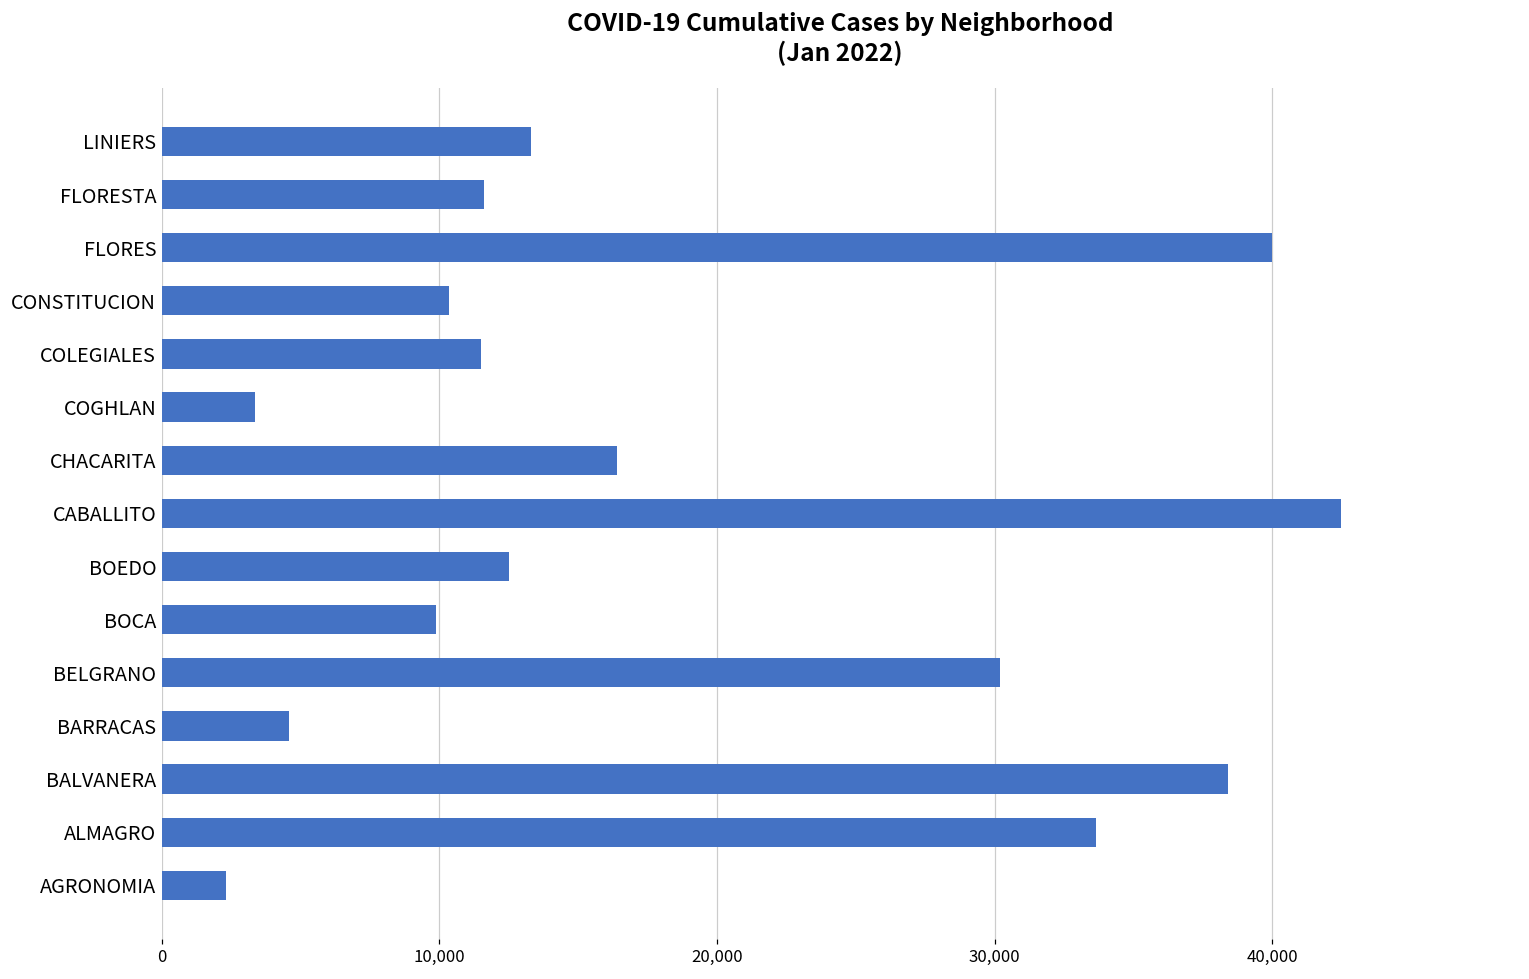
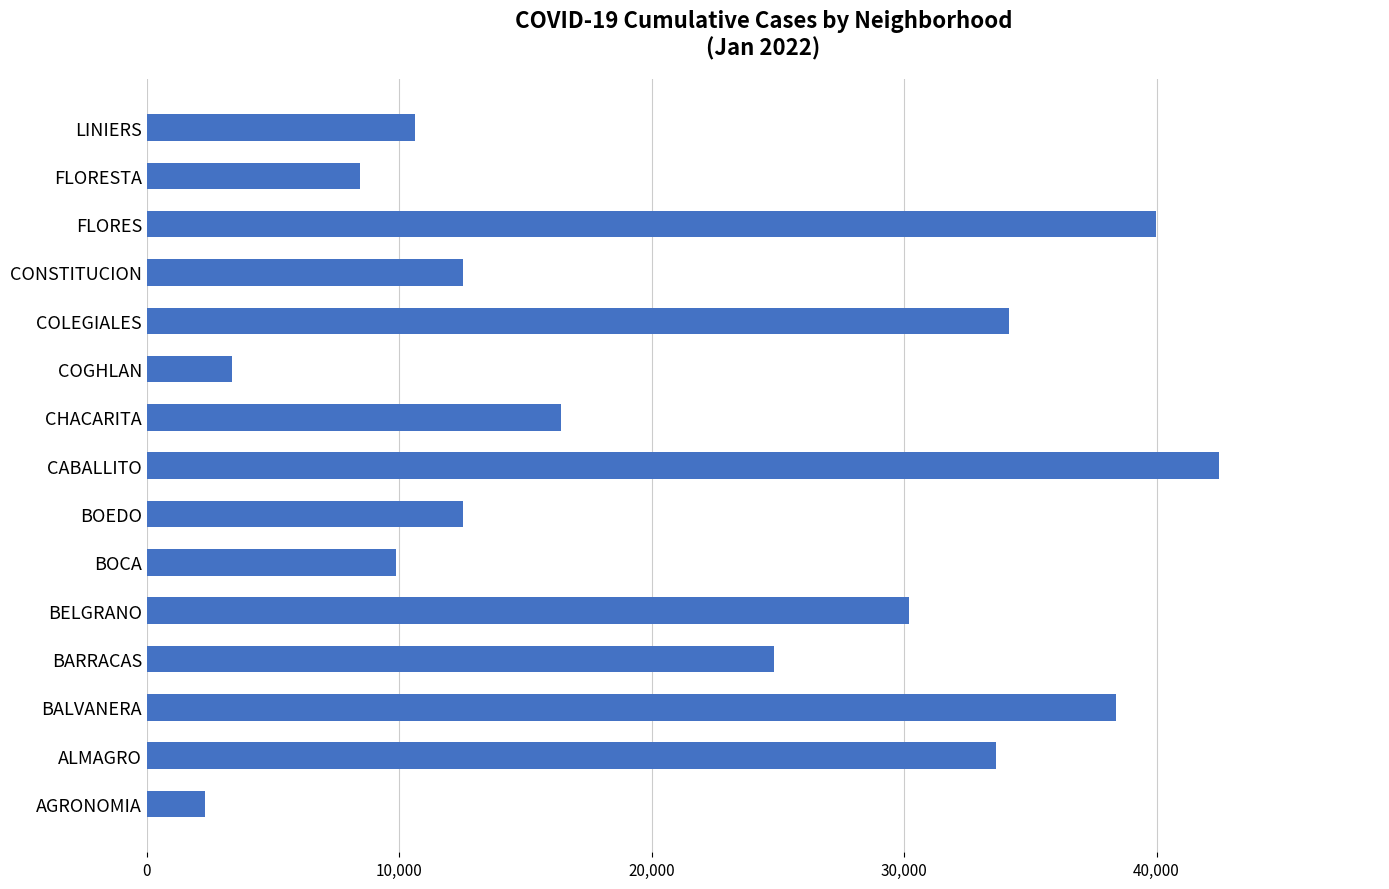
LINIERS: 13,300 -> 10,600
FLORESTA: 11,600 -> 8,500
CONSTITUCION: 10,300 -> 12,500
COLEGIALES: 11,500 -> 34,100
BARRACAS: 4,600 -> 24,800
